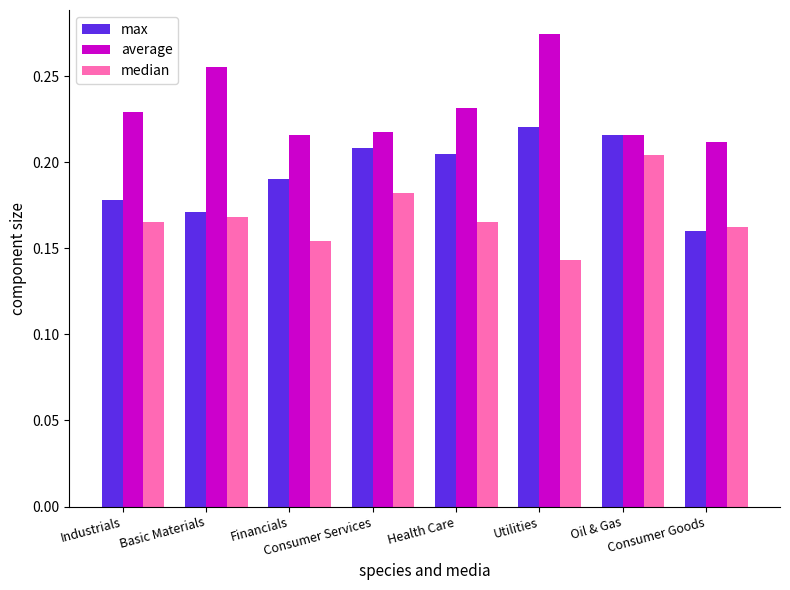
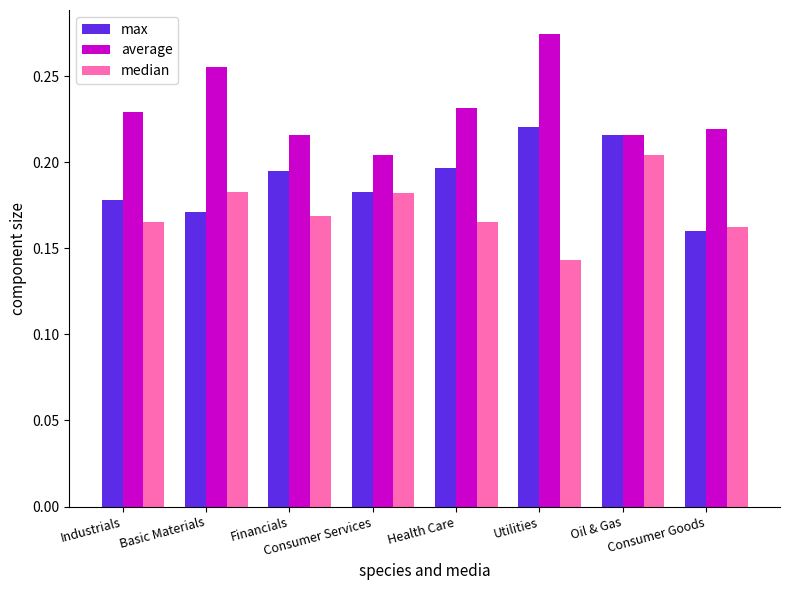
median, Basic Materials: 0.168 -> 0.183
max, Financials: 0.191 -> 0.195
median, Financials: 0.154 -> 0.169
max, Consumer Services: 0.208 -> 0.183
average, Consumer Services: 0.218 -> 0.204
max, Health Care: 0.205 -> 0.197
average, Consumer Goods: 0.212 -> 0.219
